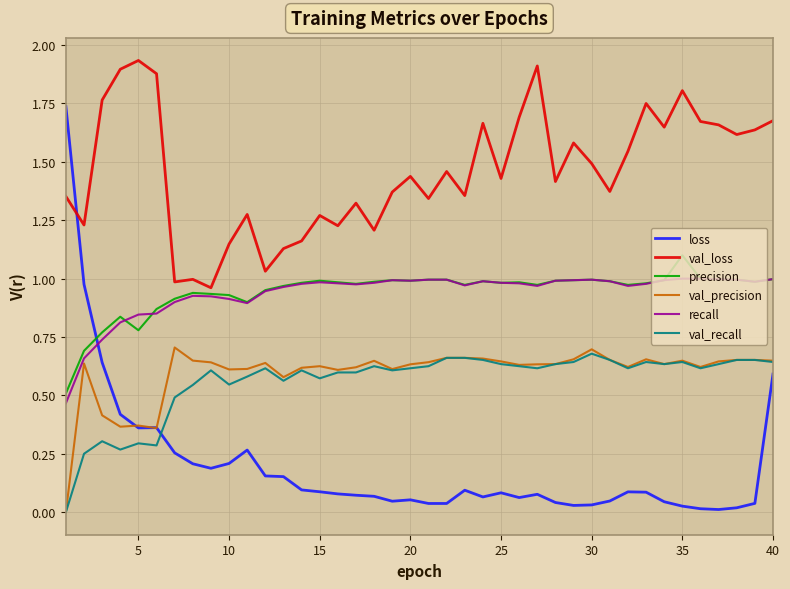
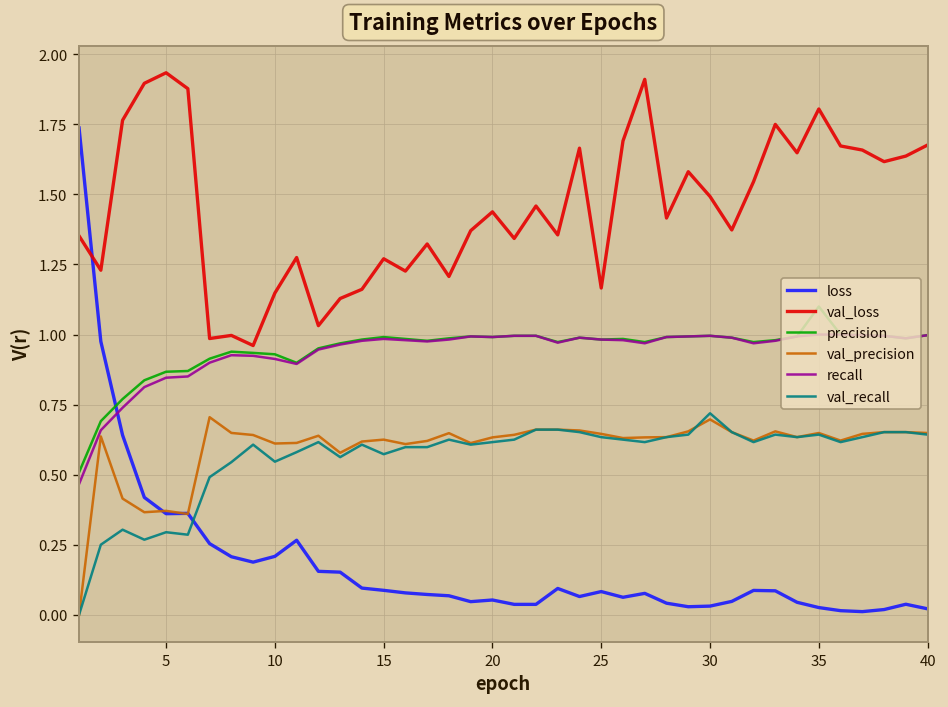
precision, 5: 0.78 -> 0.87
val_loss, 25: 1.43 -> 1.17
val_recall, 30: 0.68 -> 0.72
loss, 40: 0.59 -> 0.02
